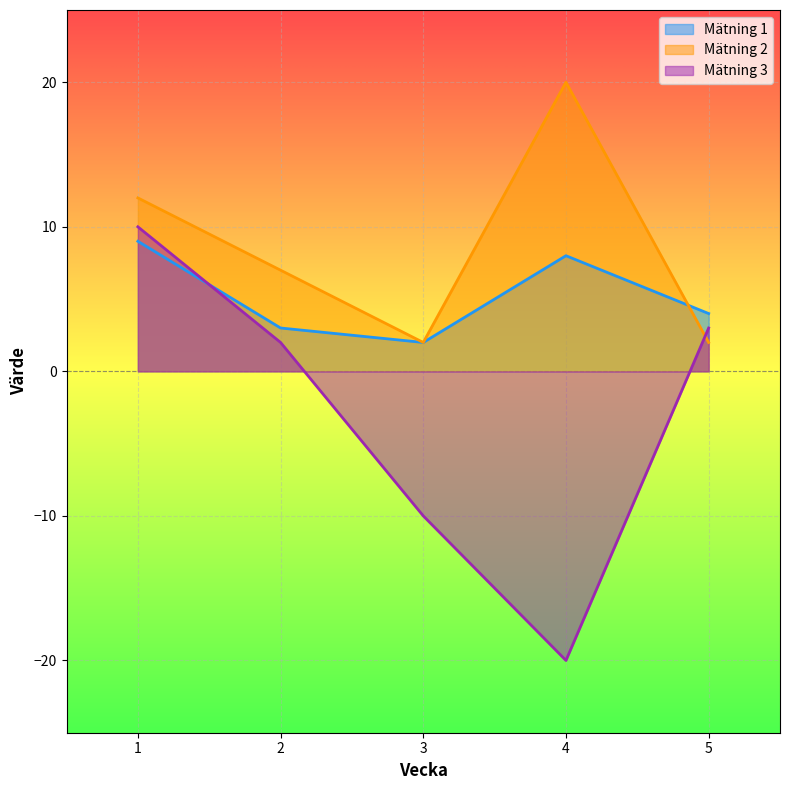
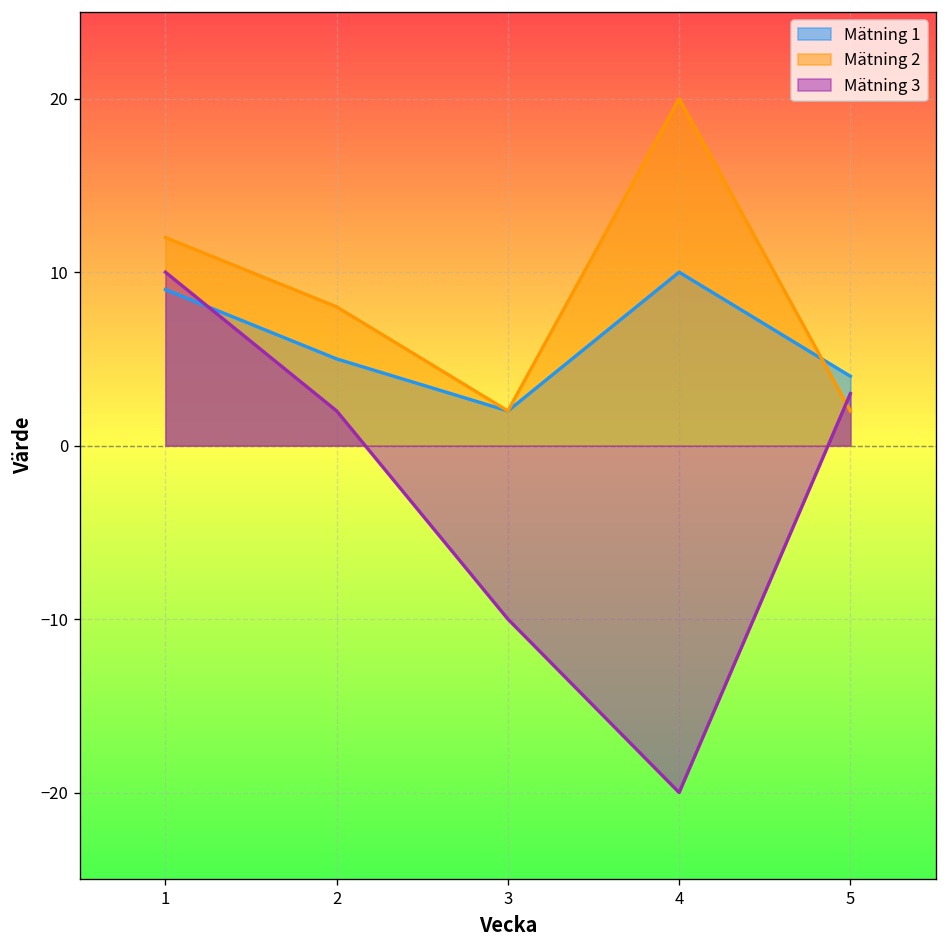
Mätning 1, 2: 3 -> 5
Mätning 2, 2: 7 -> 8
Mätning 1, 4: 8 -> 10
